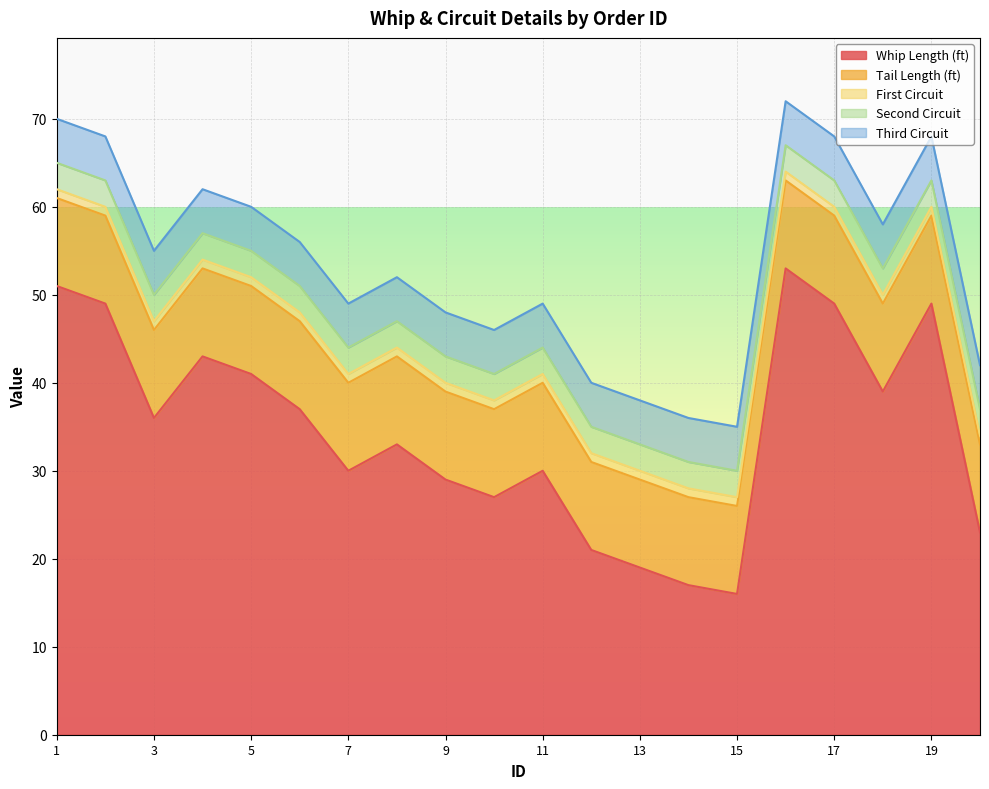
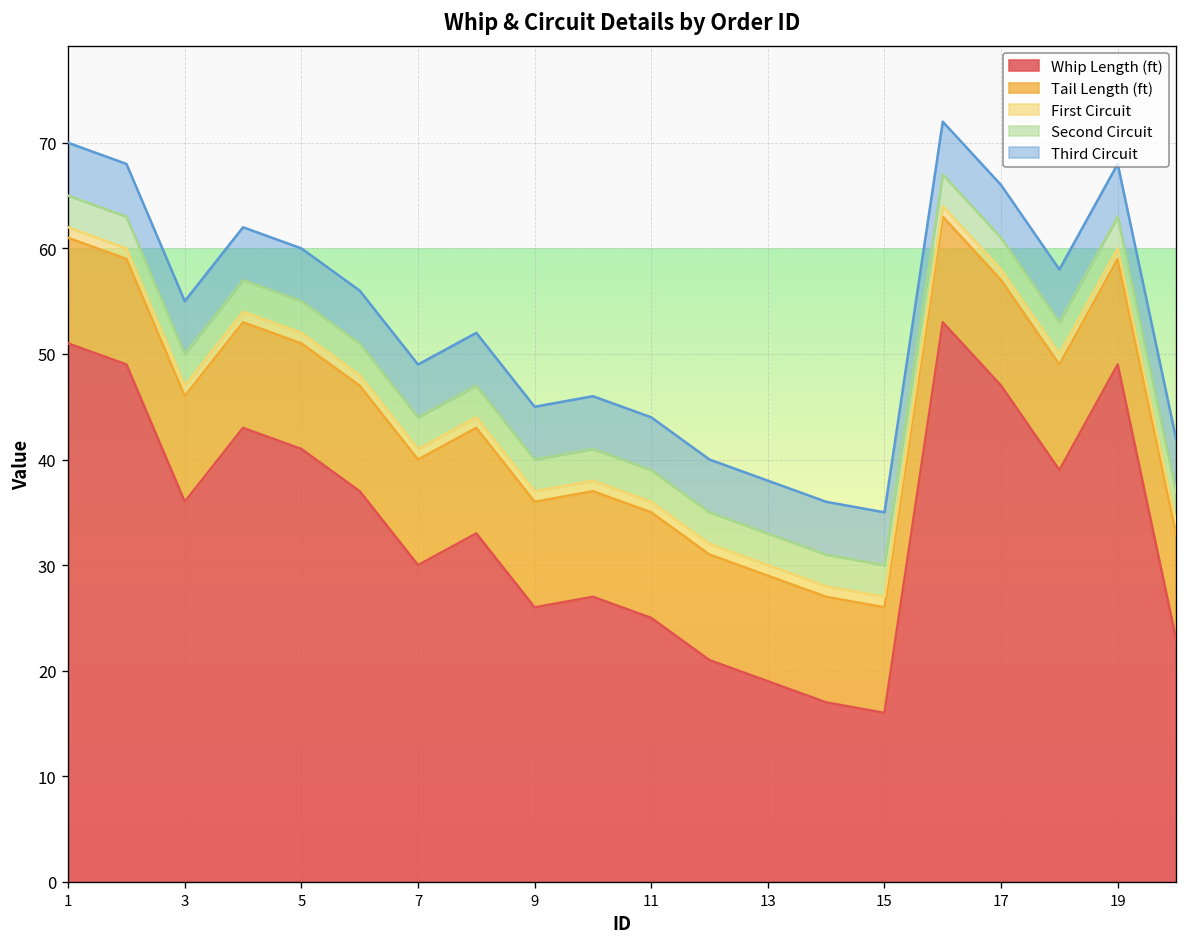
Whip Length (ft), 9: 29 -> 26
Whip Length (ft), 11: 30 -> 25
Whip Length (ft), 17: 49 -> 47
